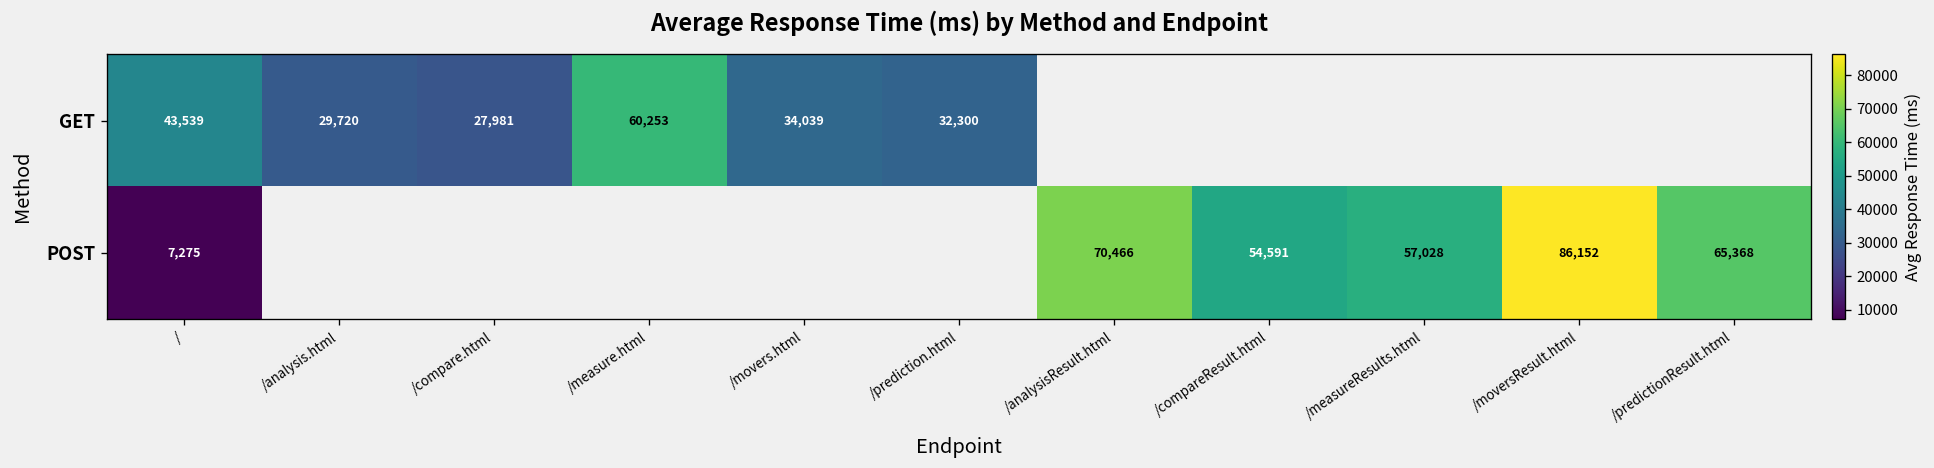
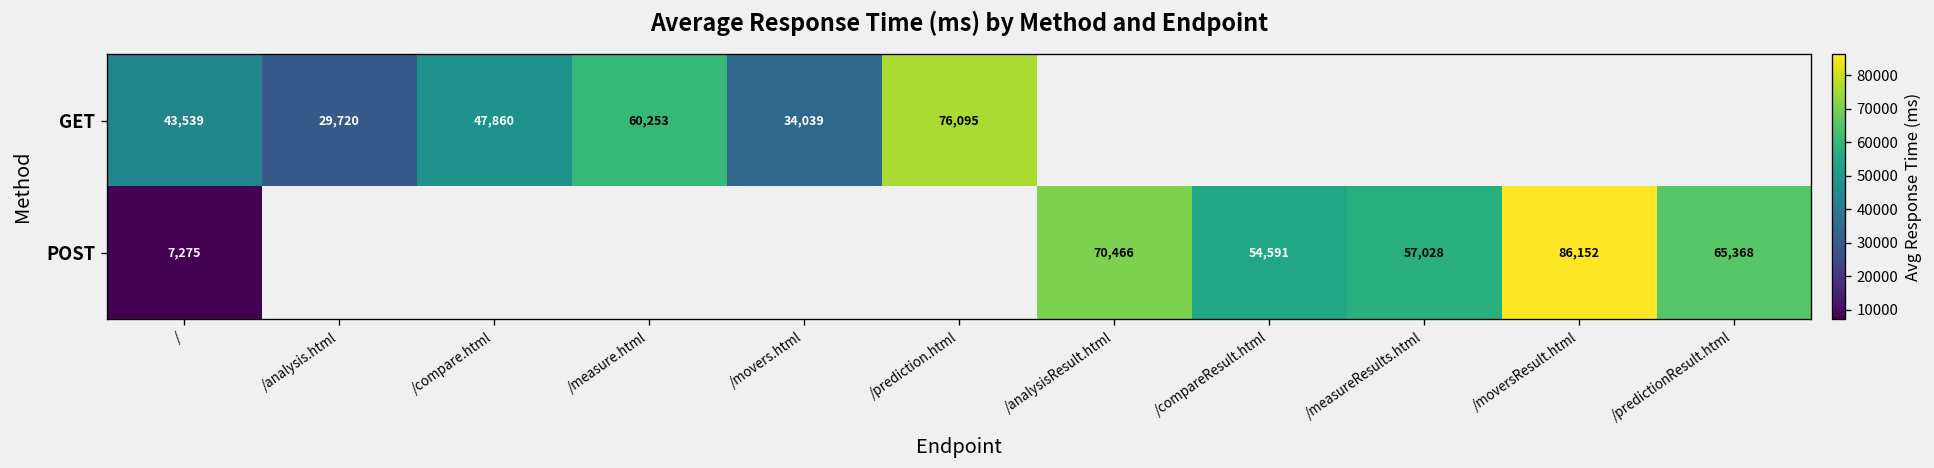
GET, /compare.html: 27,981 -> 47,860
GET, /prediction.html: 32,300 -> 76,095
